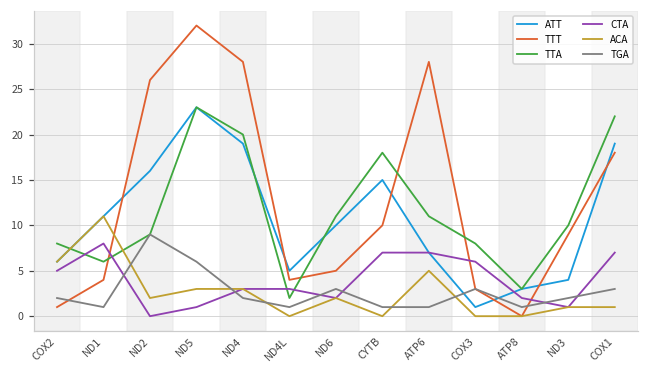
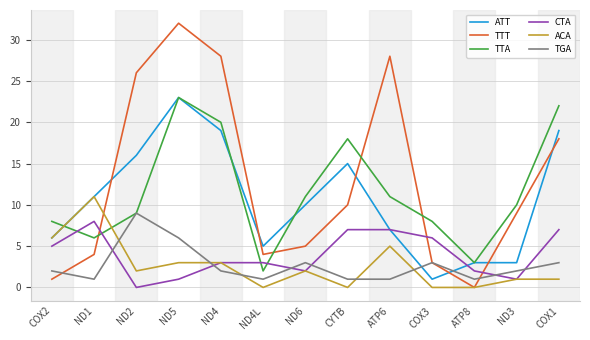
ATT, ND3: 4 -> 3
